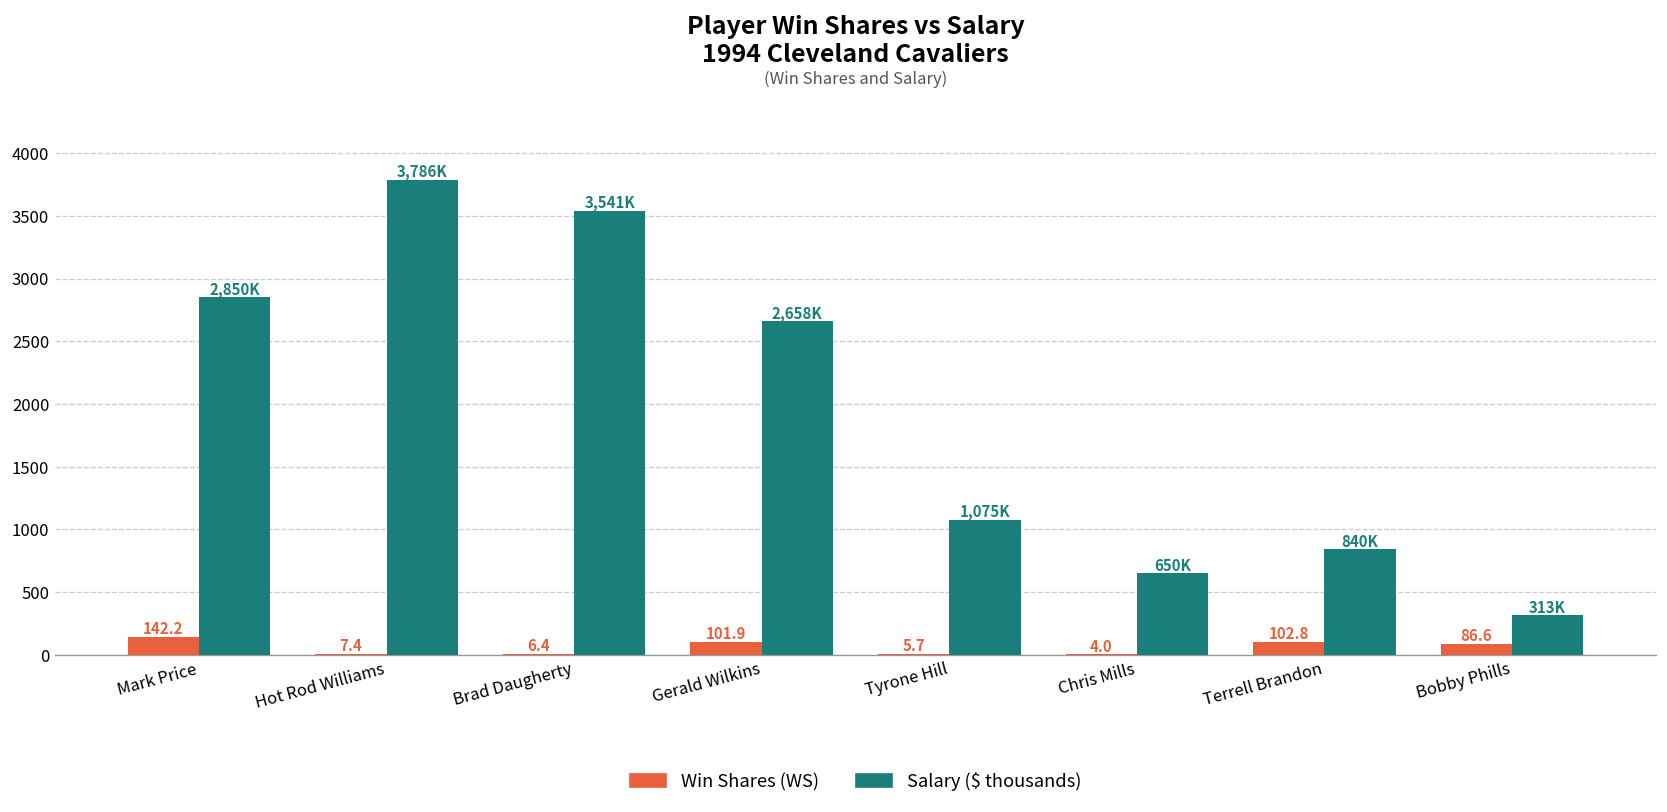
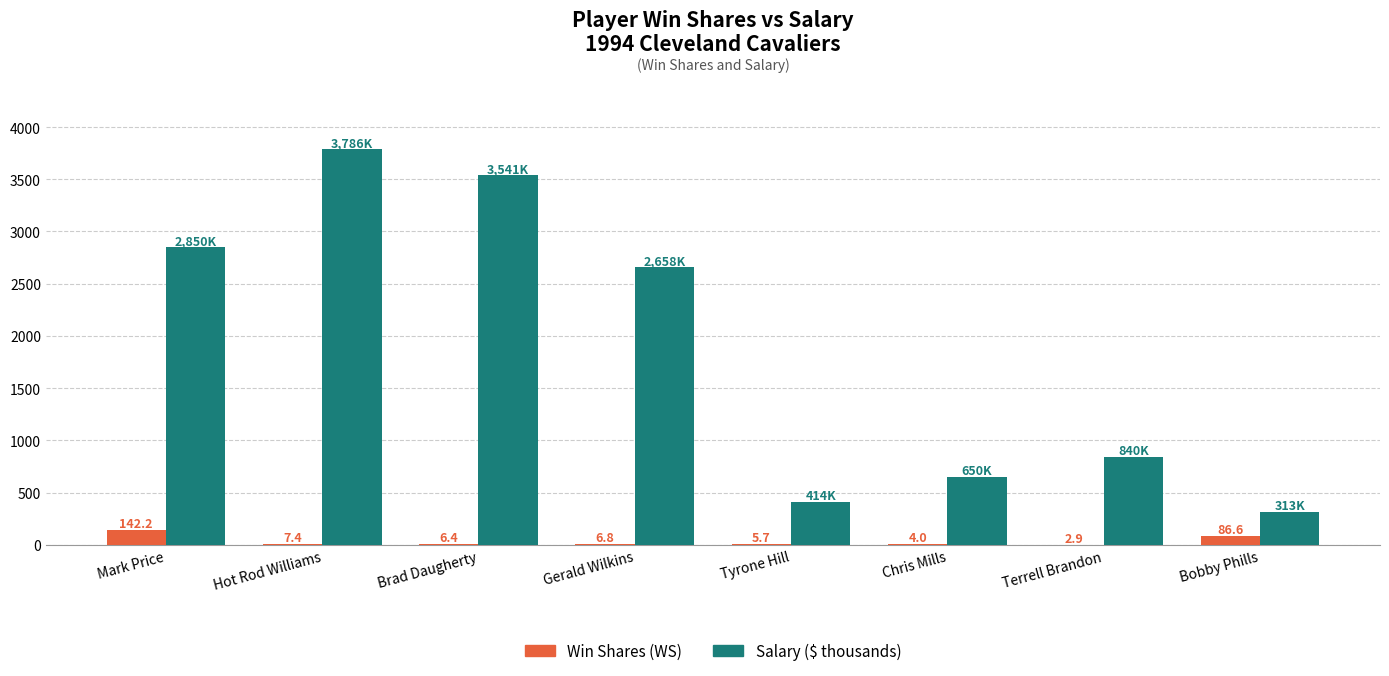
Win Shares (WS), Gerald Wilkins: 101.9 -> 6.8
Salary ($ thousands), Tyrone Hill: 1,075K -> 414K
Win Shares (WS), Terrell Brandon: 102.8 -> 2.9
